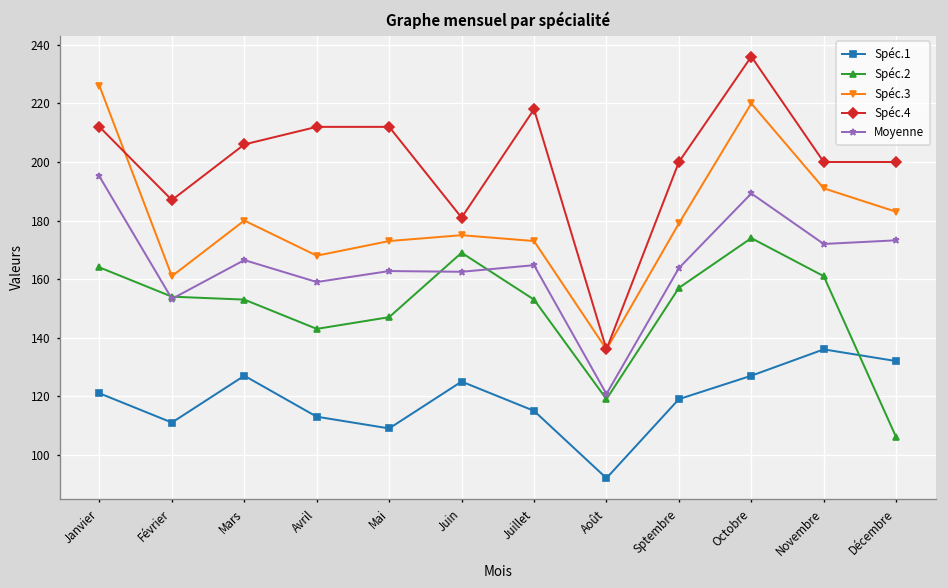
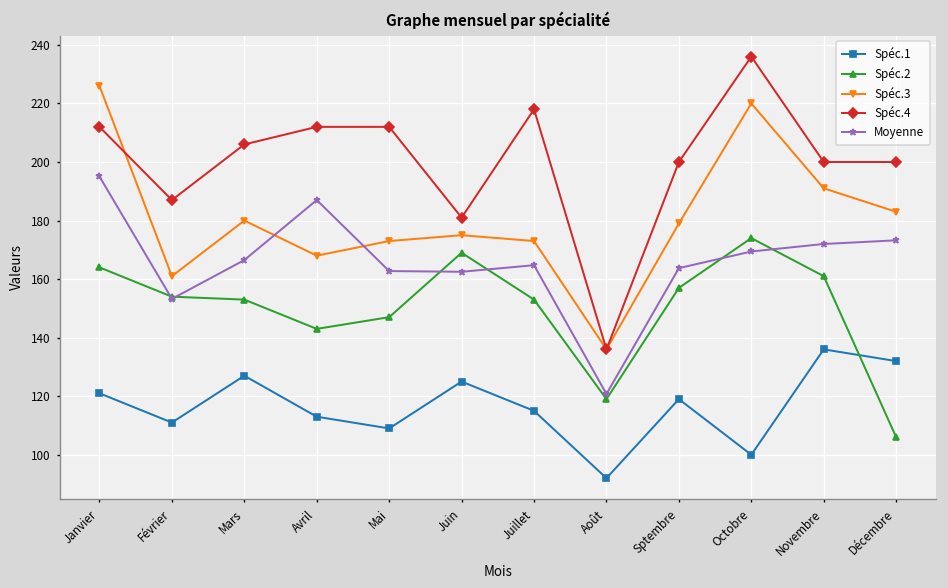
Moyenne, Avril: 159 -> 187
Spéc.1, Octobre: 127 -> 100
Moyenne, Octobre: 189 -> 169
